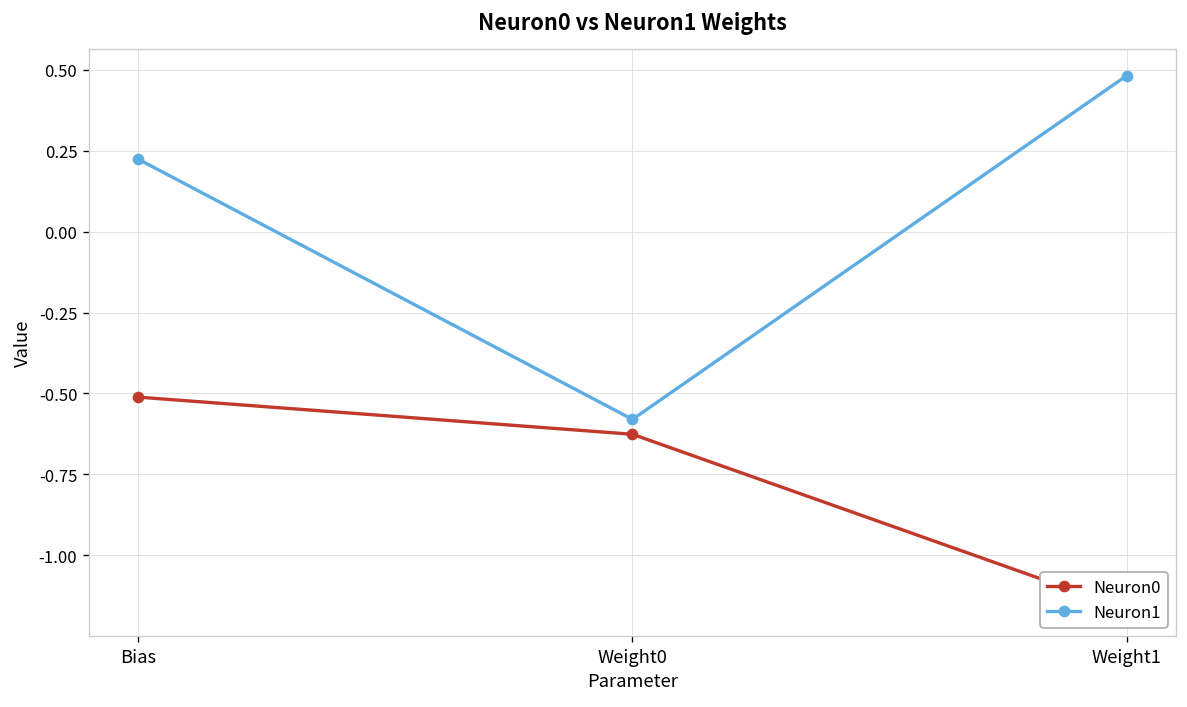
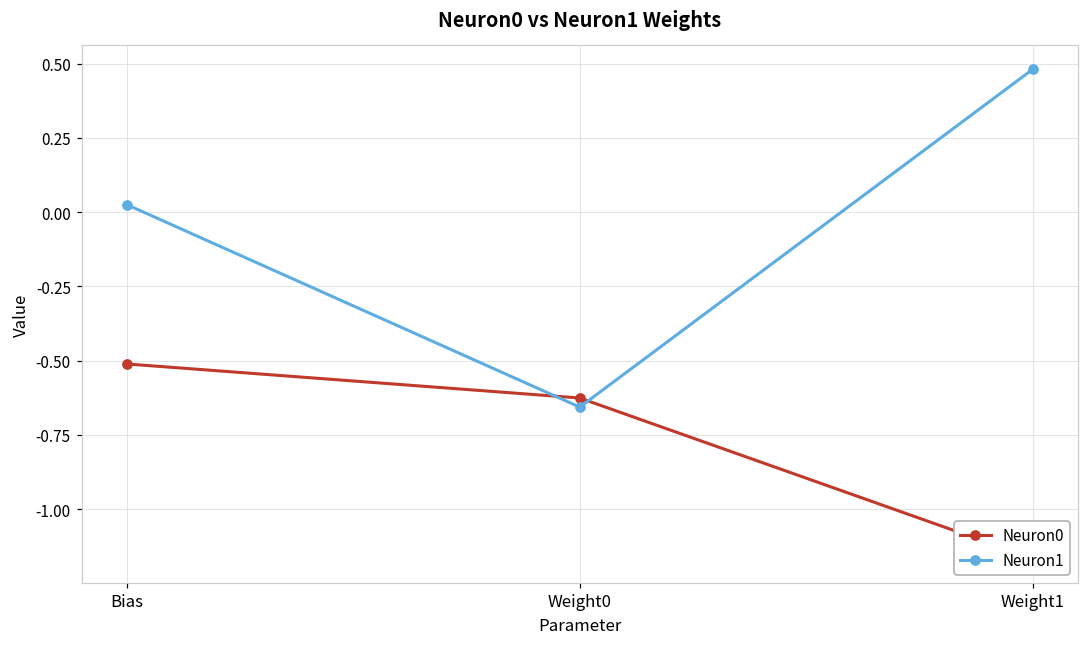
Neuron1, Bias: 0.22 -> 0.03
Neuron1, Weight0: -0.58 -> -0.66
